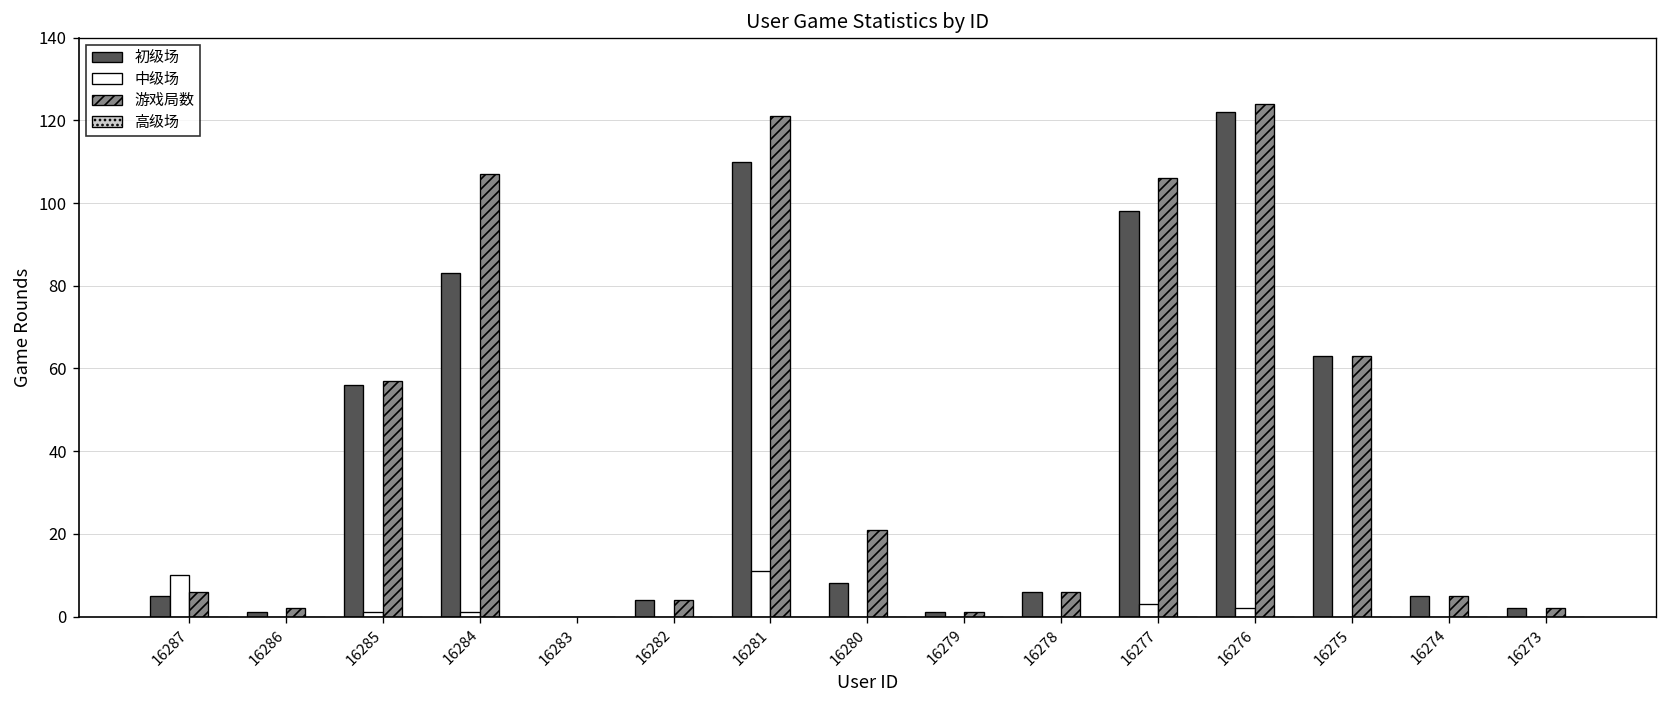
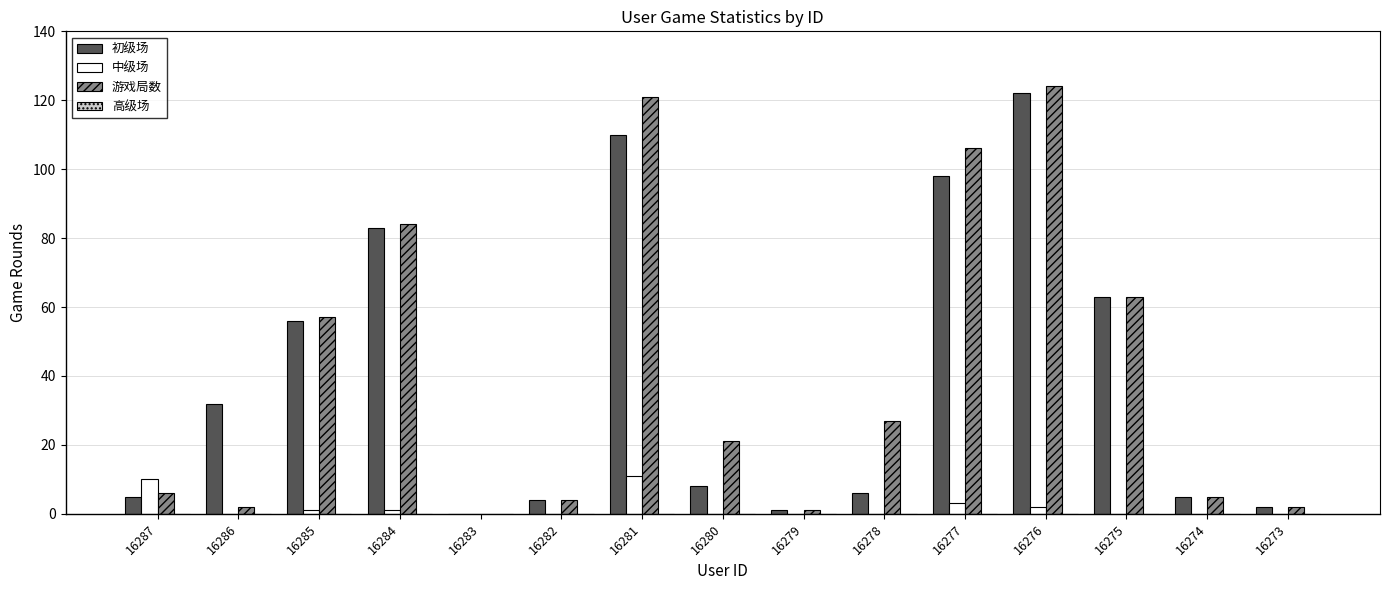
初级场, 16286: 1 -> 32
游戏局数, 16284: 107 -> 84
游戏局数, 16278: 6 -> 27
